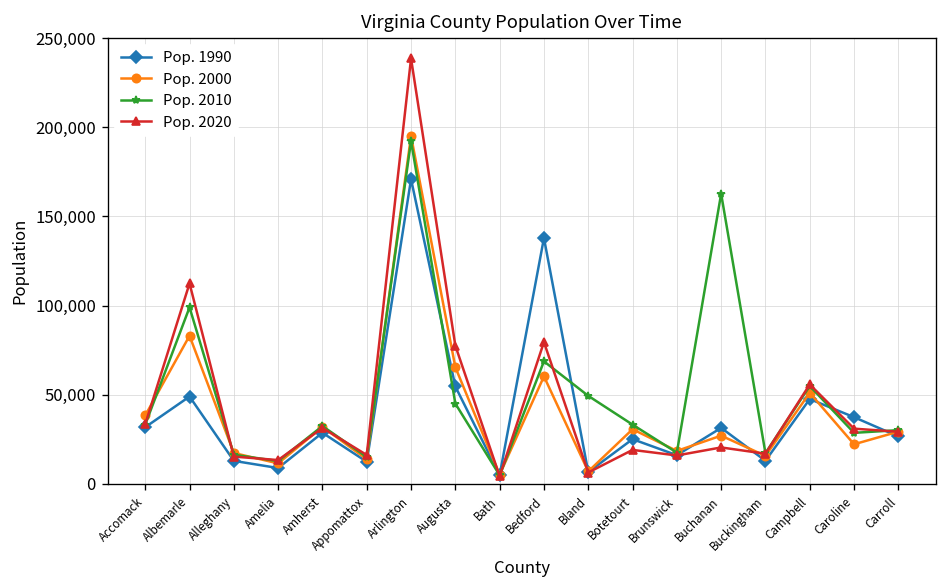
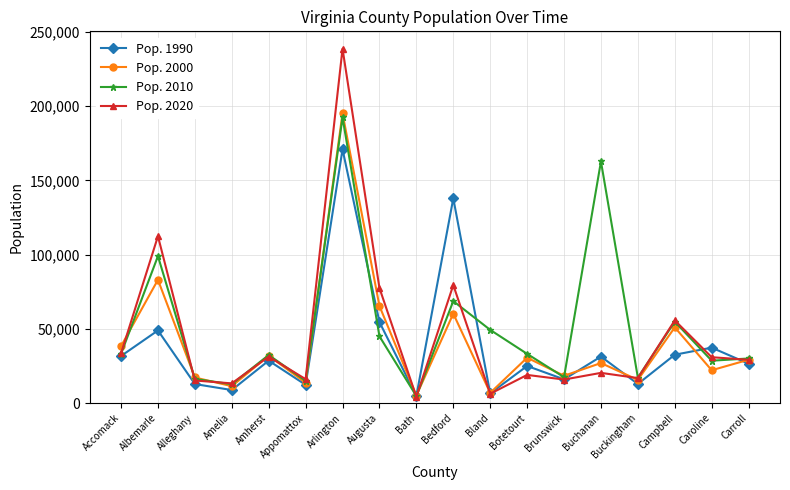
Pop. 1990, Campbell: 47,000 -> 33,000
